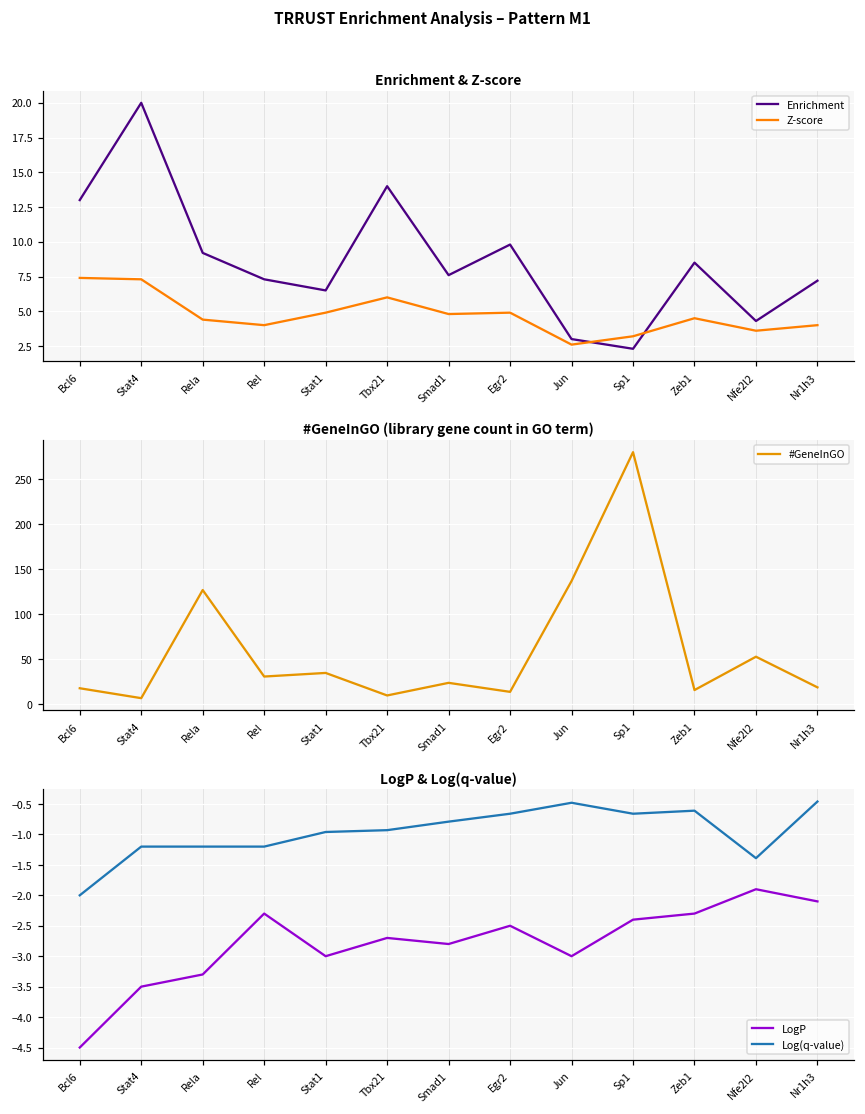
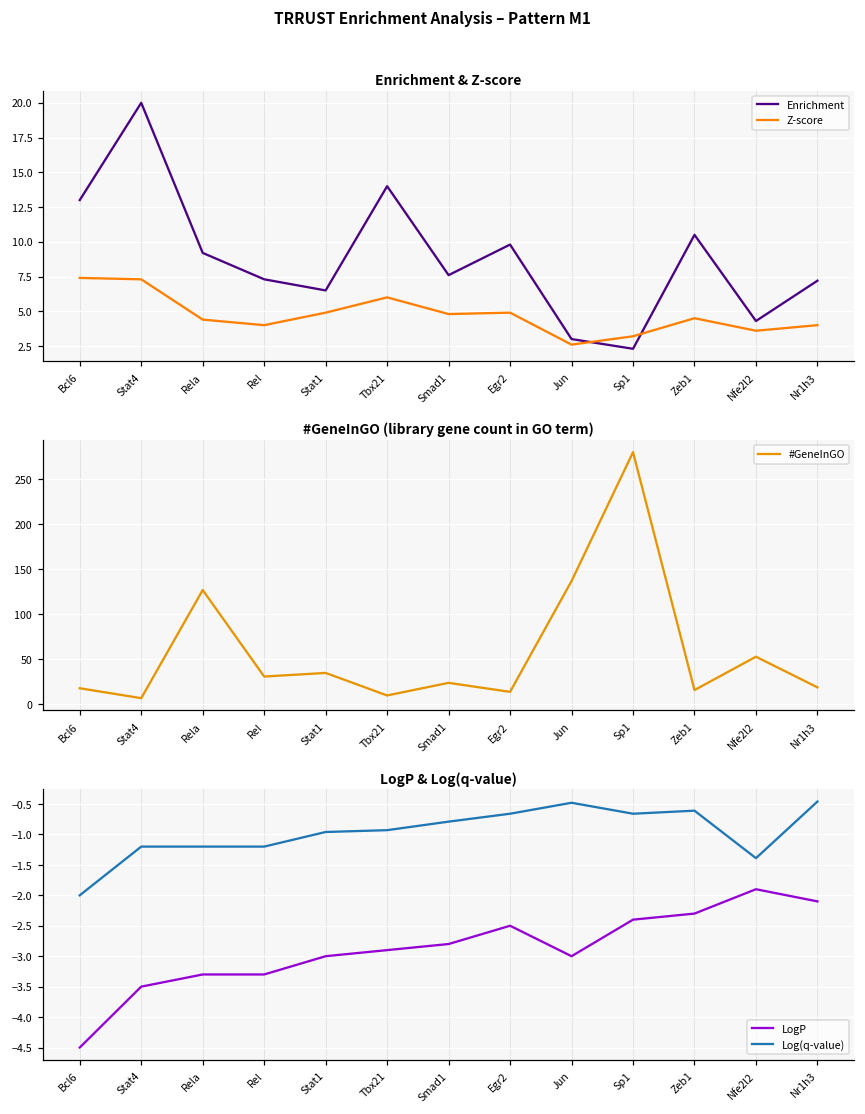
Enrichment & Z-score, Enrichment, Zeb1: 8.5 -> 10.5
LogP & Log(q-value), LogP, Rel: -2.3 -> -3.3
LogP & Log(q-value), LogP, Tbx21: -2.7 -> -2.9
